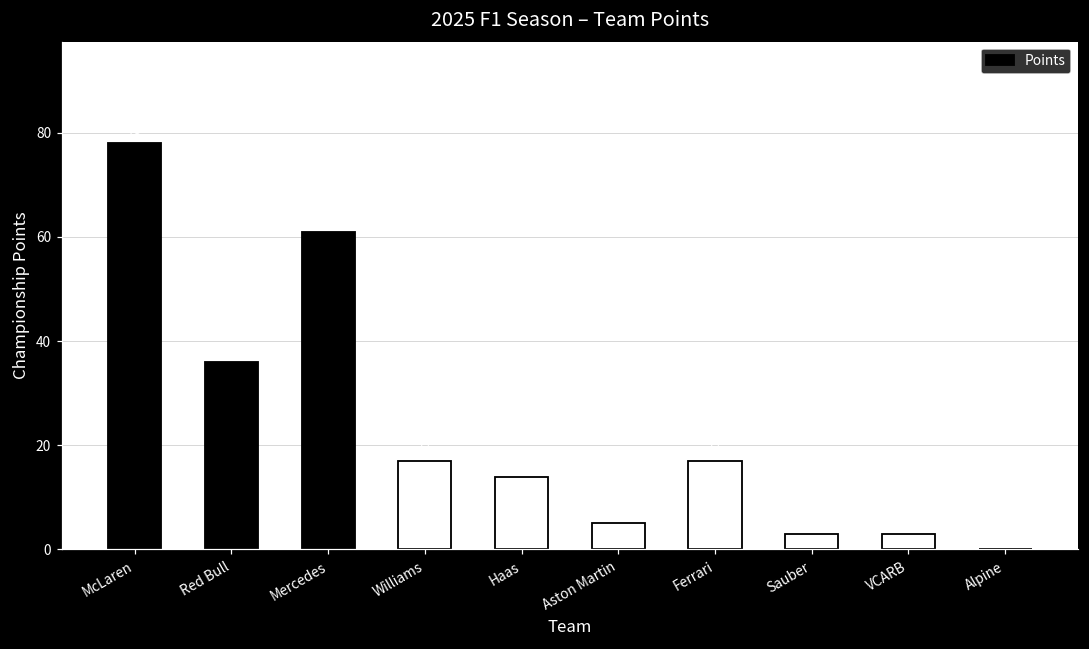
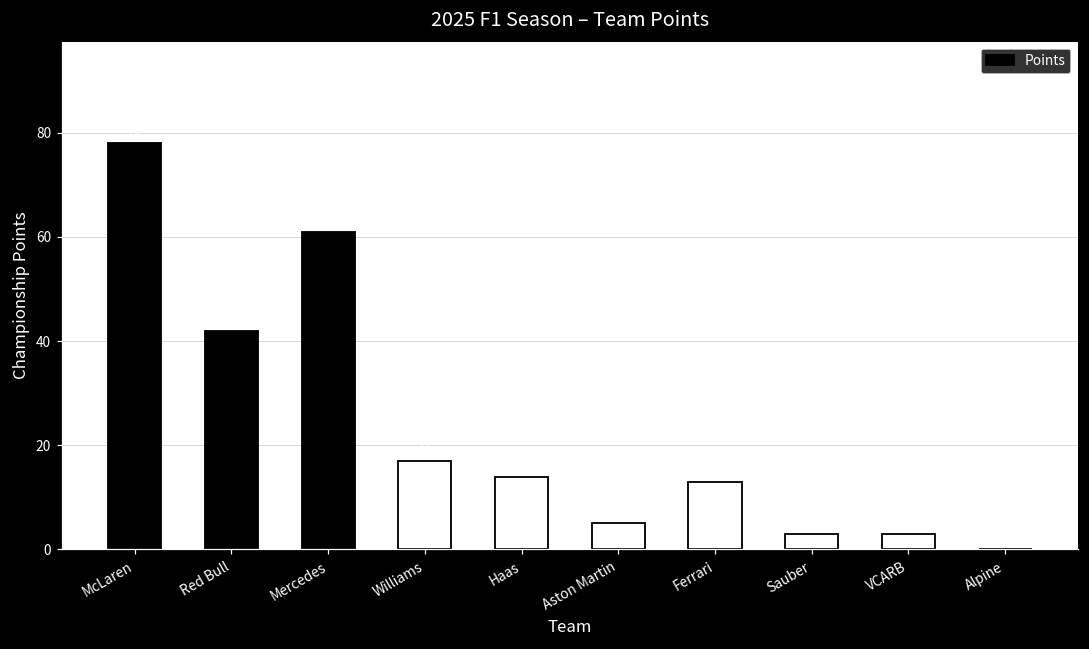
Red Bull: 36 -> 42
Ferrari: 17 -> 13
